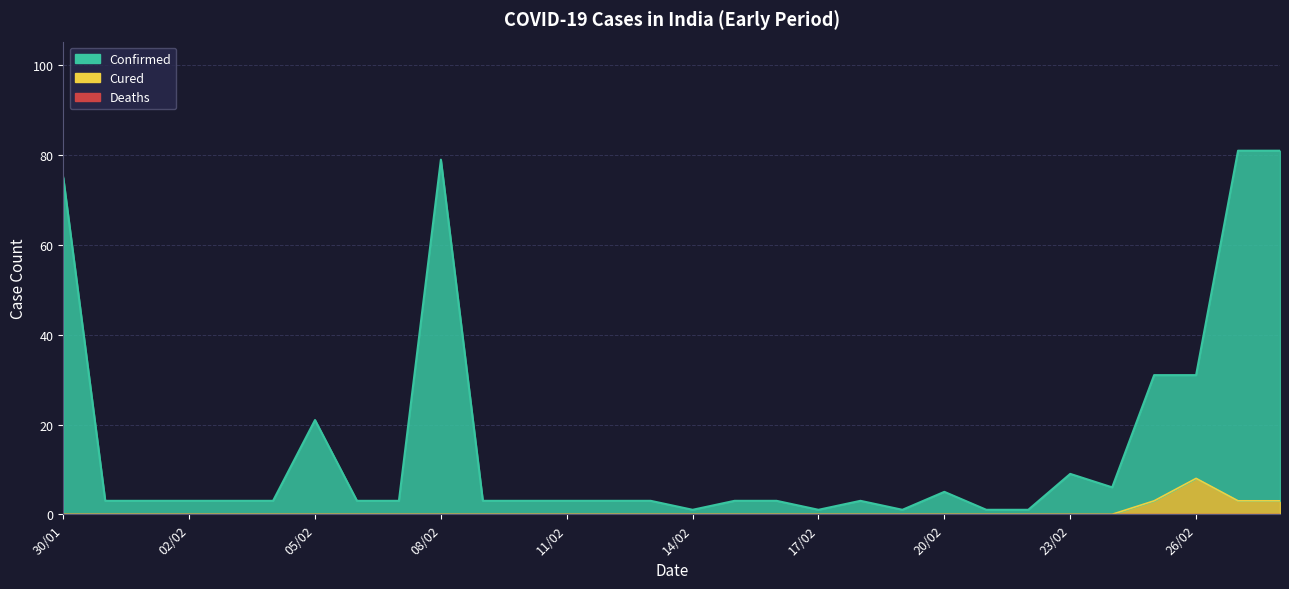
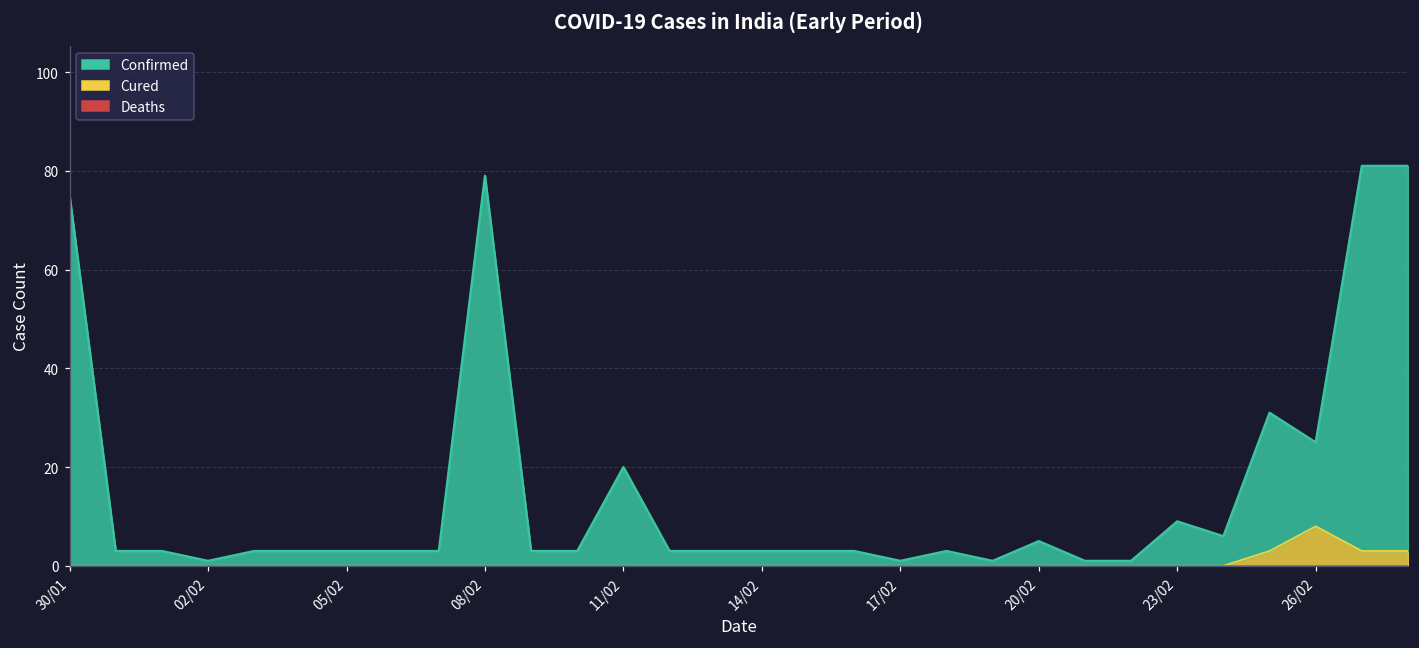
Confirmed, 02/02: 3 -> 1
Confirmed, 05/02: 21 -> 3
Confirmed, 11/02: 3 -> 20
Confirmed, 14/02: 1 -> 3
Confirmed, 26/02: 31 -> 25
